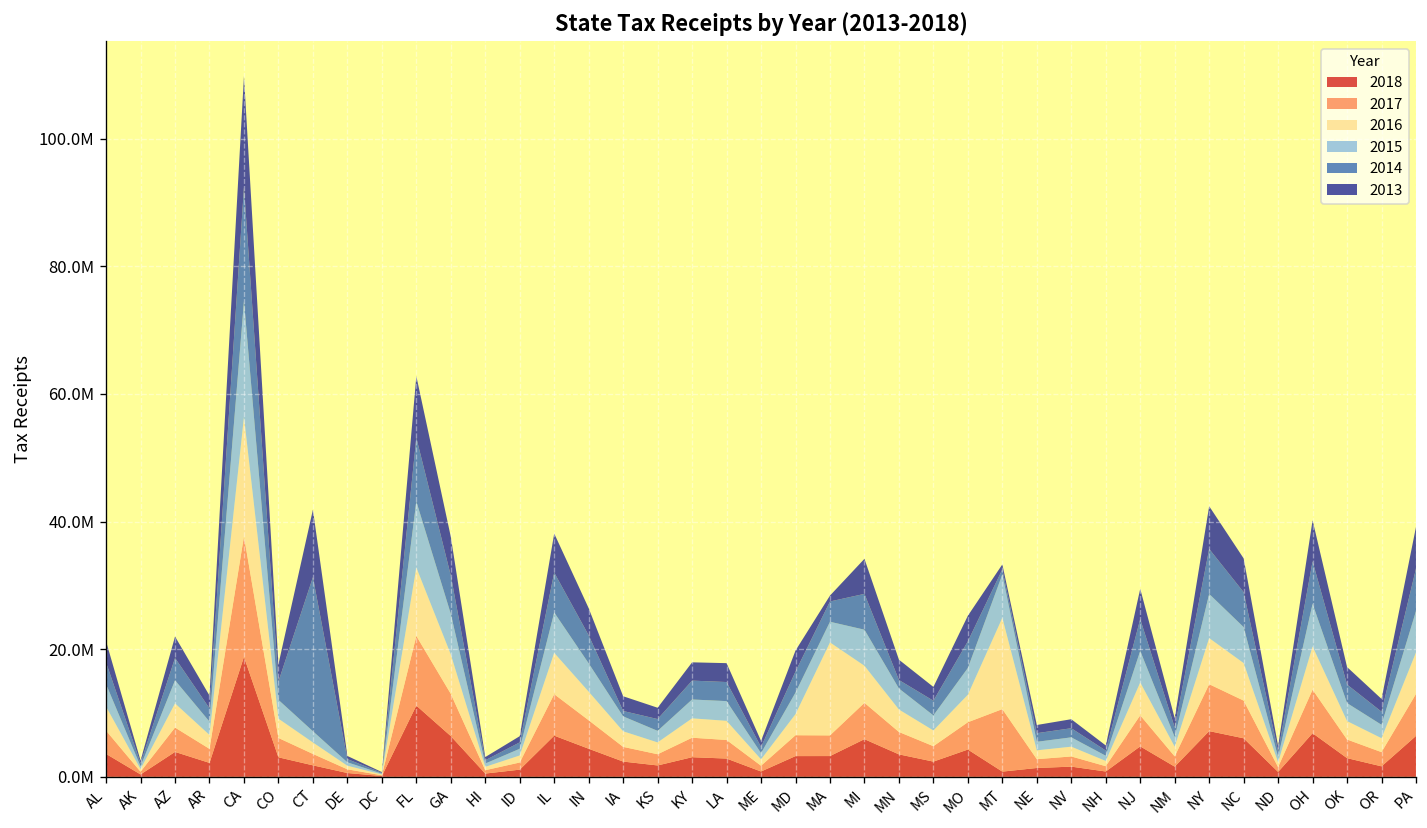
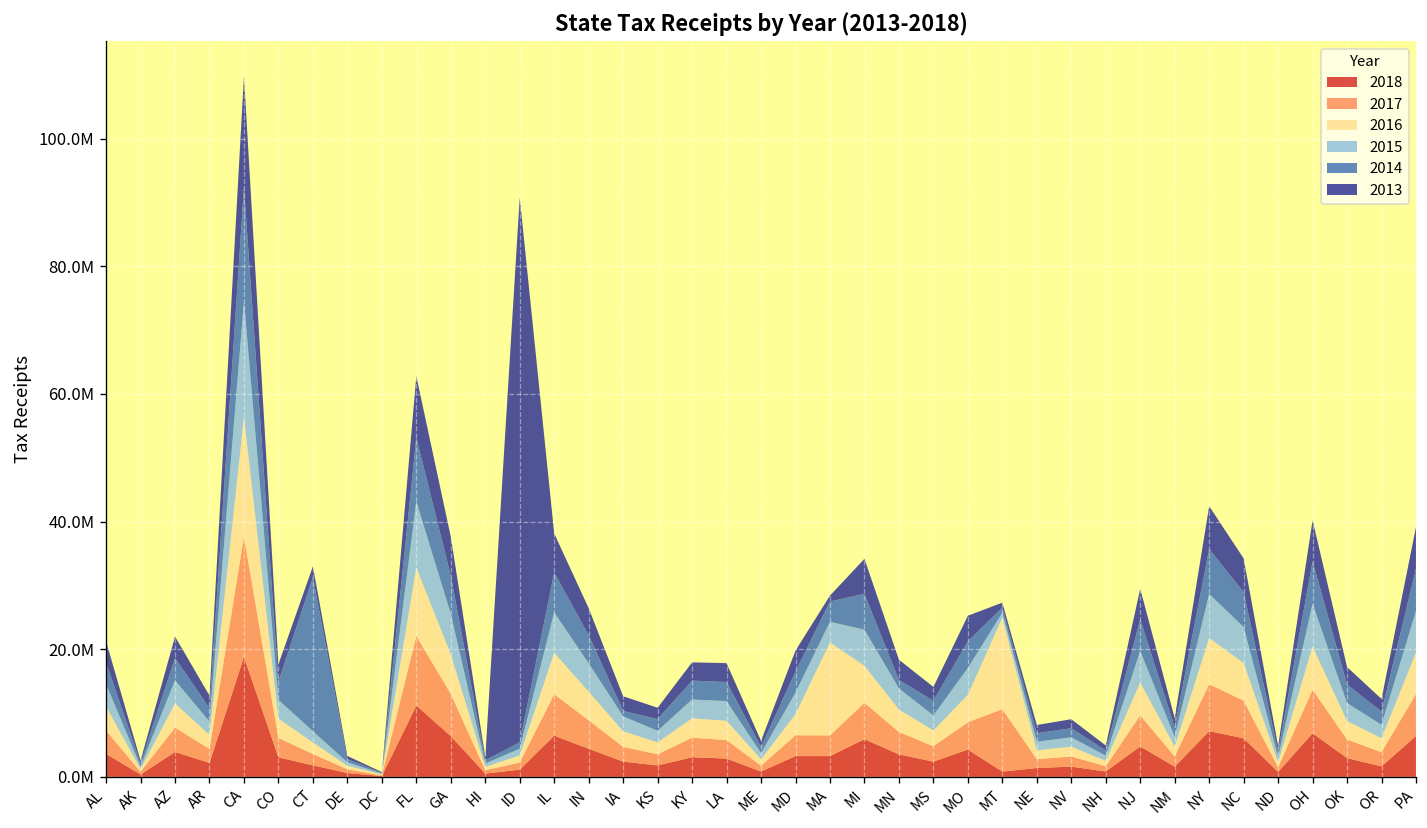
2013, CT: 11000000 -> 2000000
2013, ID: 1000000 -> 85000000
2015, MT: 7000000 -> 1000000
